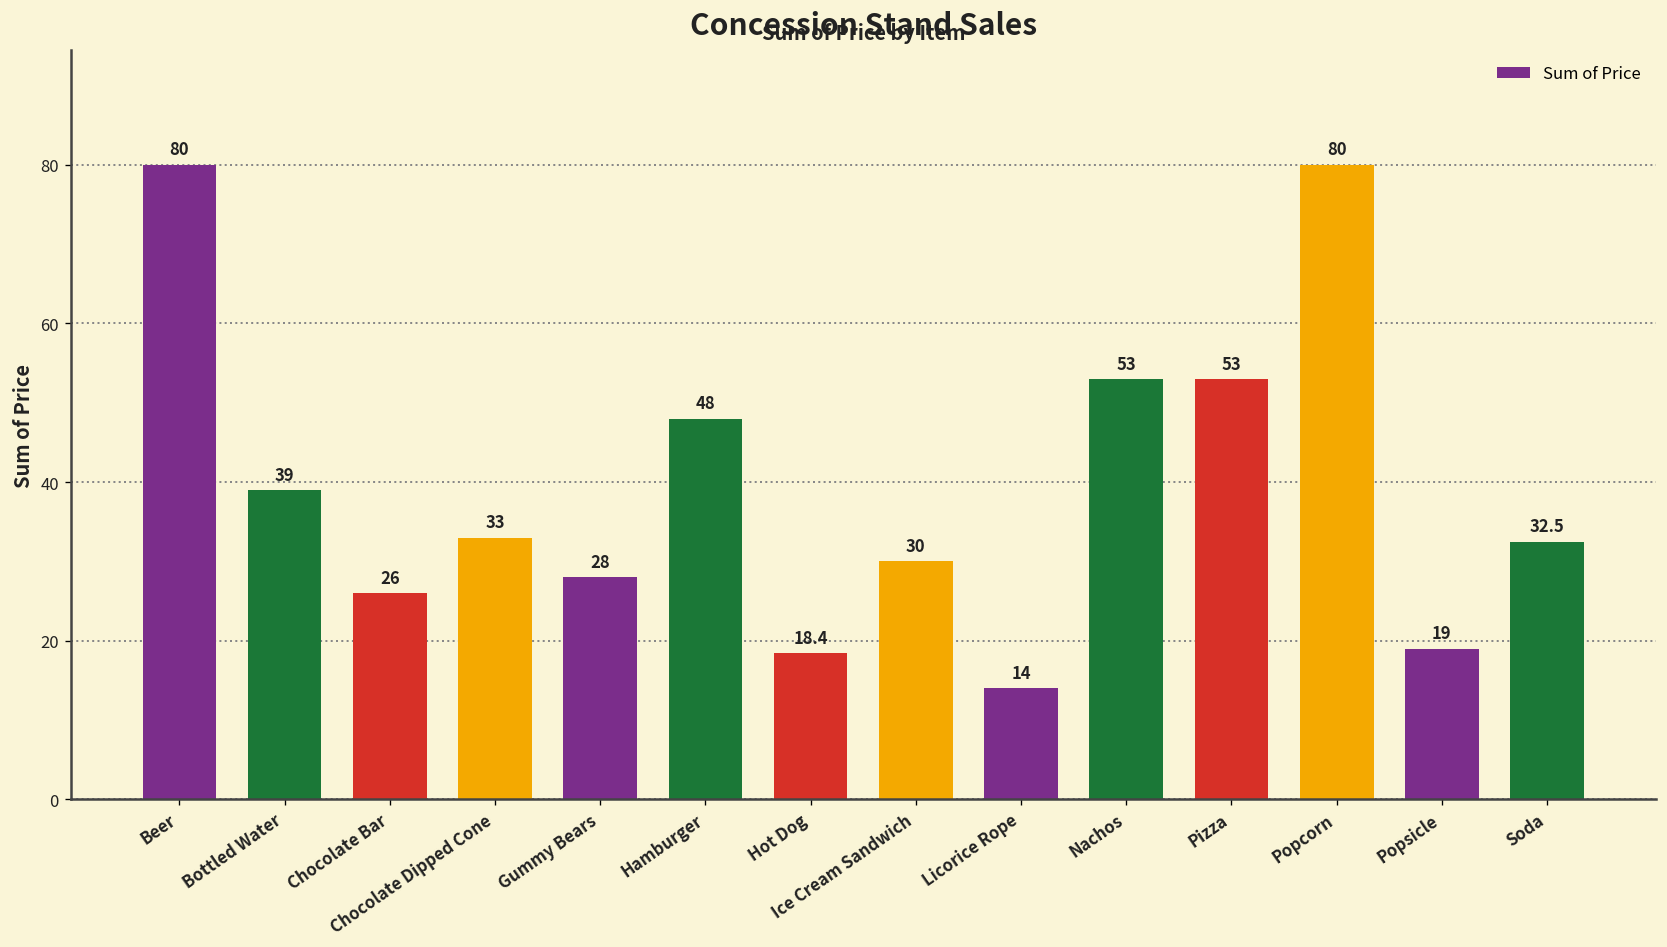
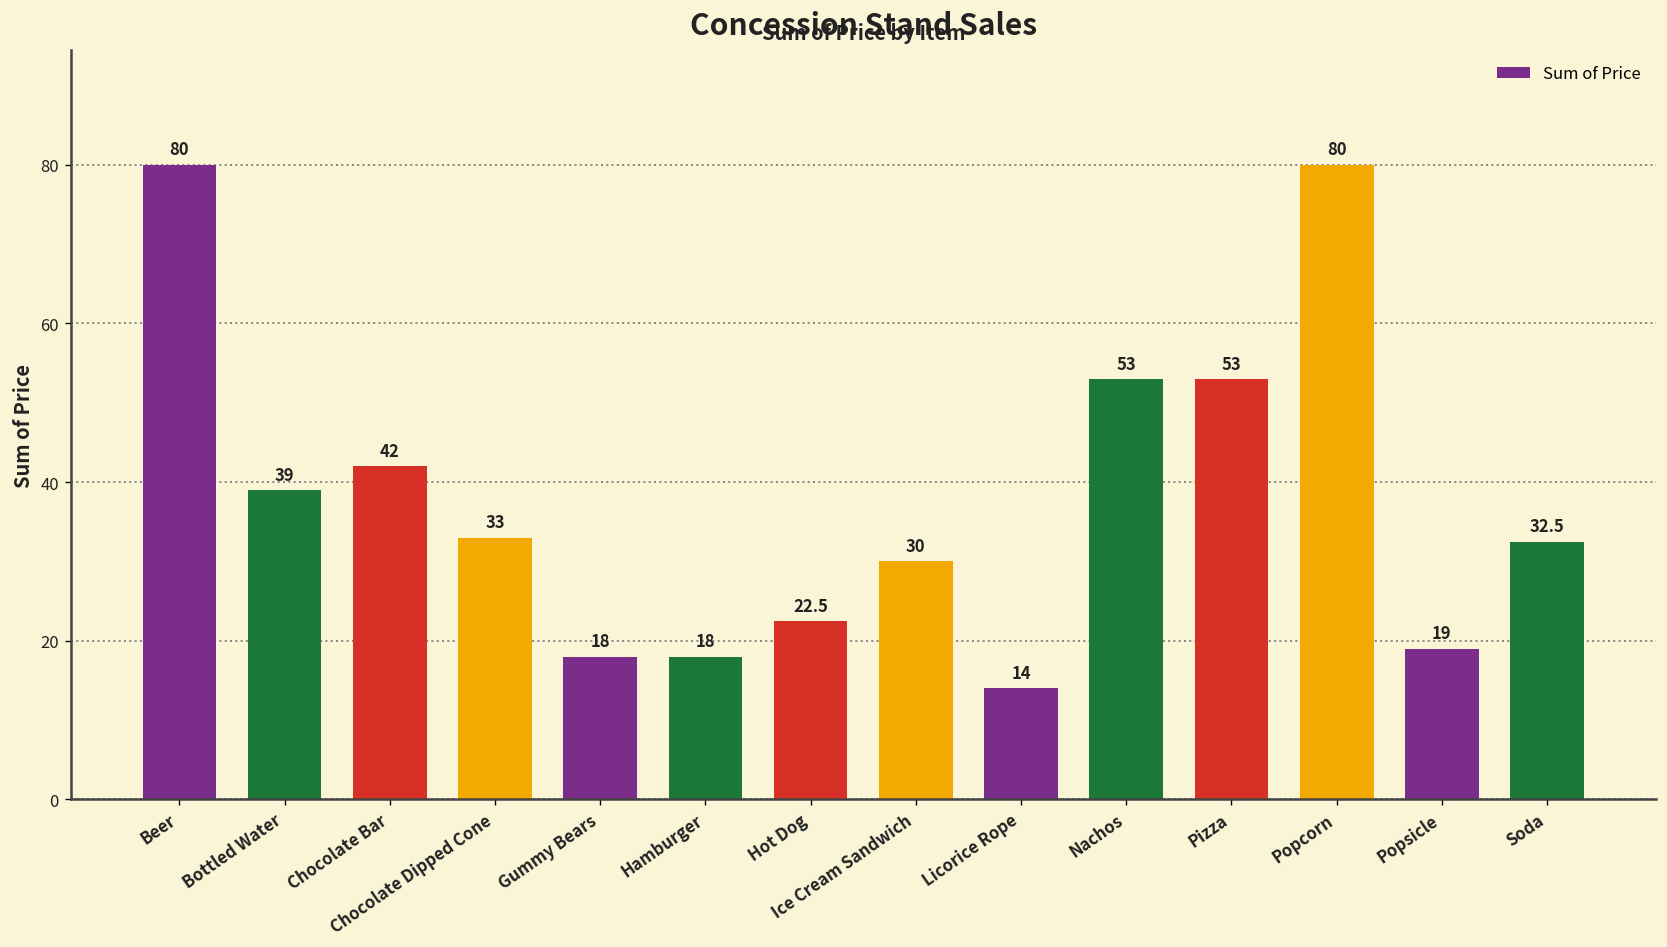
Chocolate Bar: 26 -> 42
Gummy Bears: 28 -> 18
Hamburger: 48 -> 18
Hot Dog: 18.4 -> 22.5
